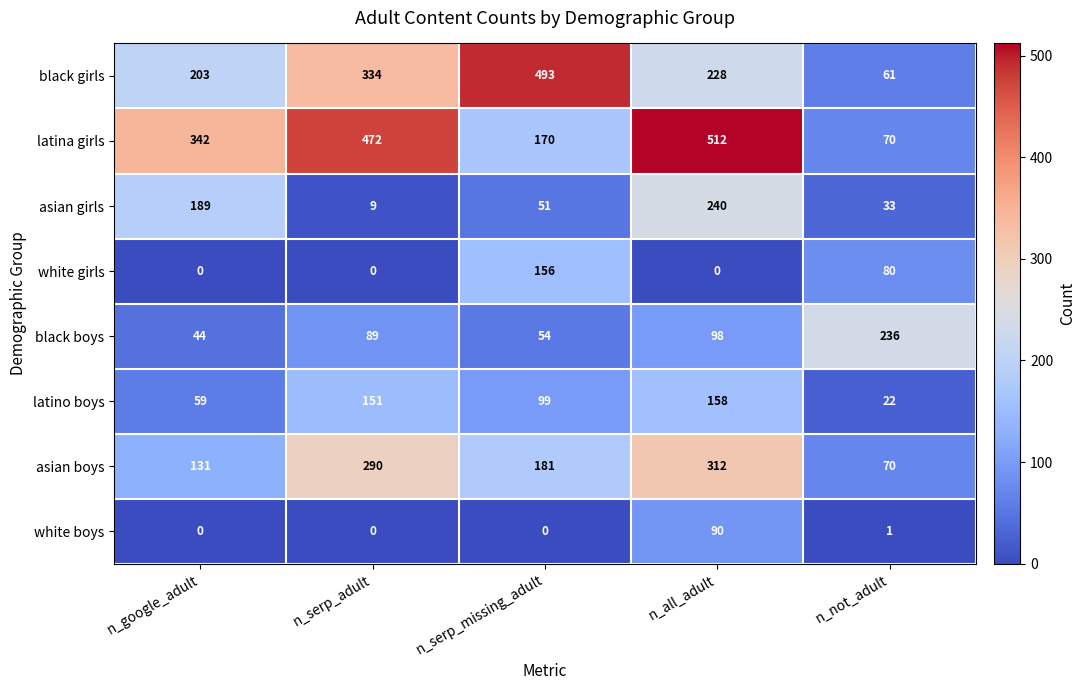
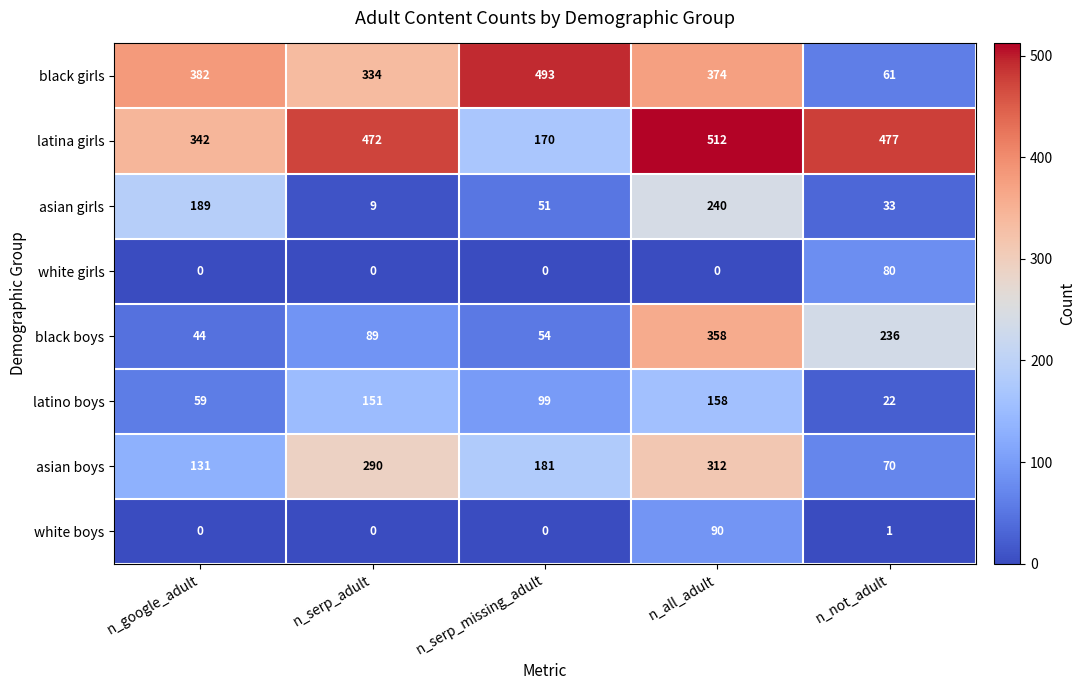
black girls, n_google_adult: 203 -> 382
black girls, n_all_adult: 228 -> 374
latina girls, n_not_adult: 70 -> 477
white girls, n_serp_missing_adult: 156 -> 0
black boys, n_all_adult: 98 -> 358
